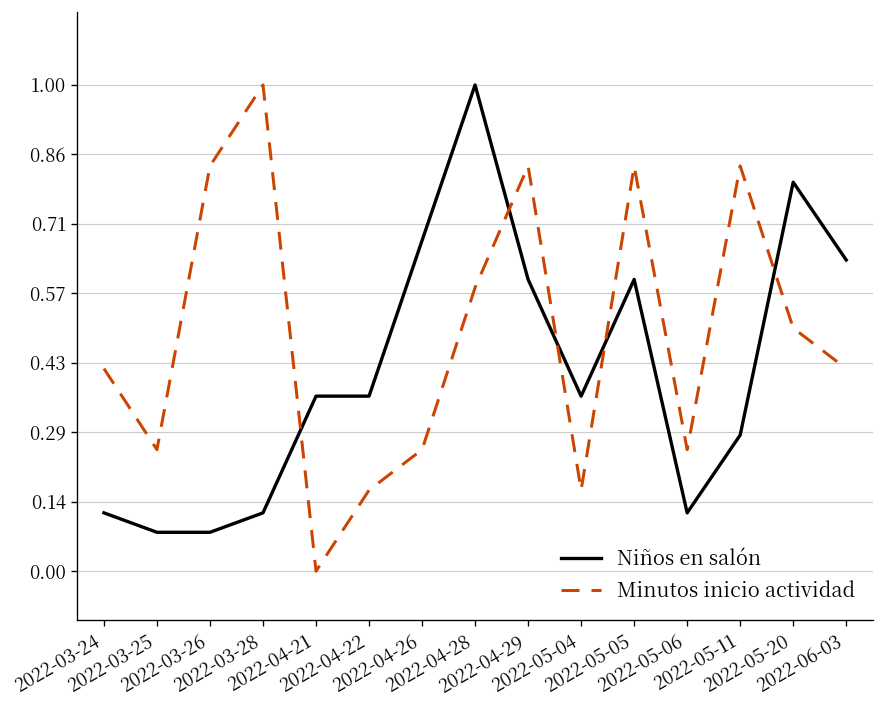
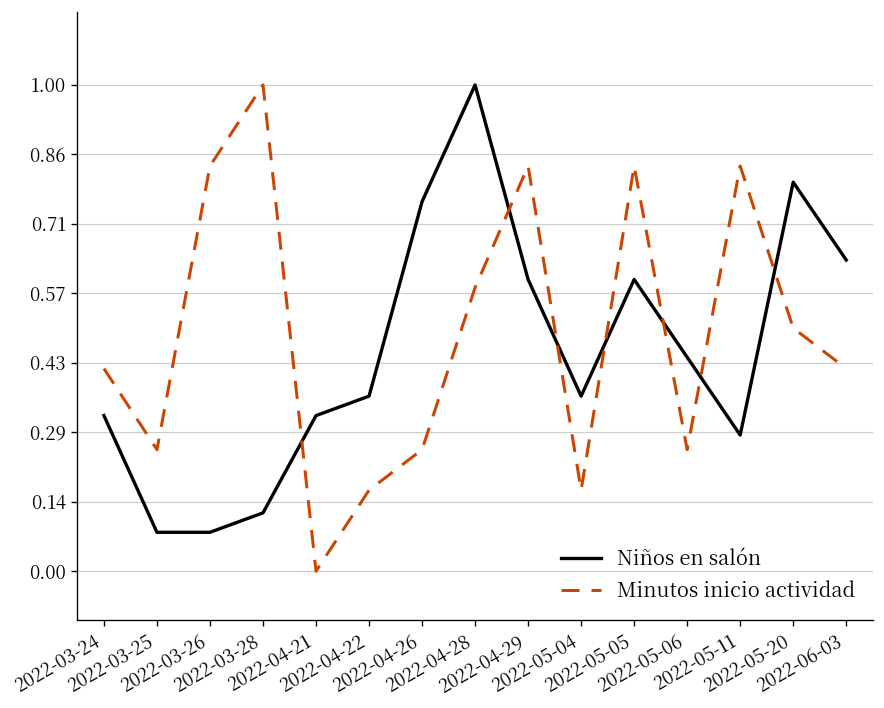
Niños en salón, 2022-03-24: 0.12 -> 0.32
Niños en salón, 2022-04-21: 0.36 -> 0.32
Niños en salón, 2022-04-26: 0.68 -> 0.76
Niños en salón, 2022-05-06: 0.12 -> 0.44
